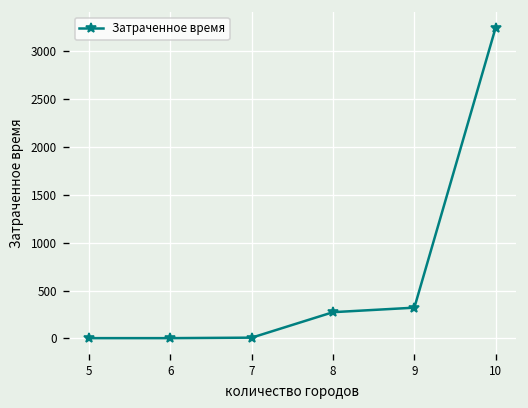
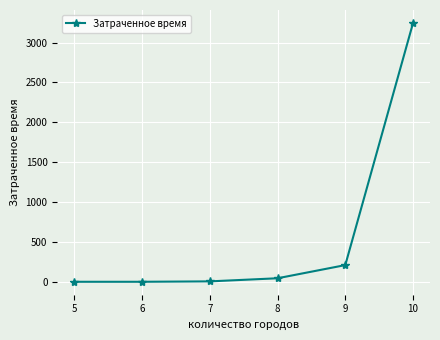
8: 300 -> 0
9: 300 -> 200
